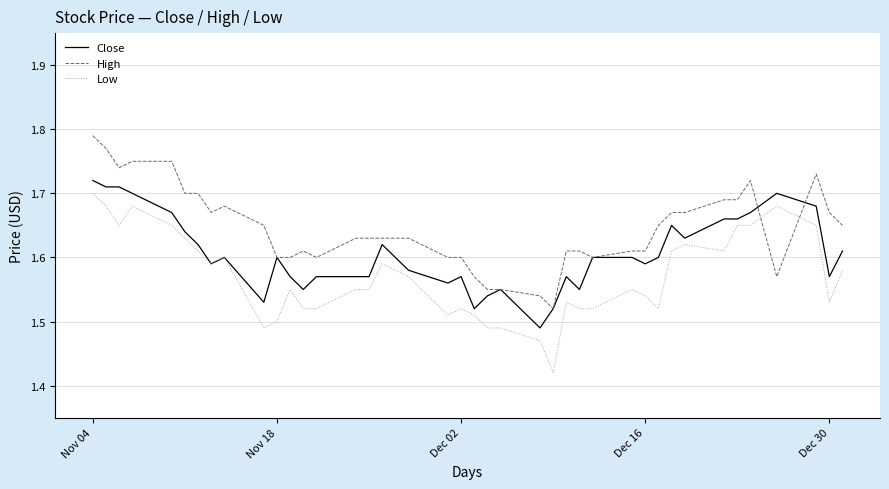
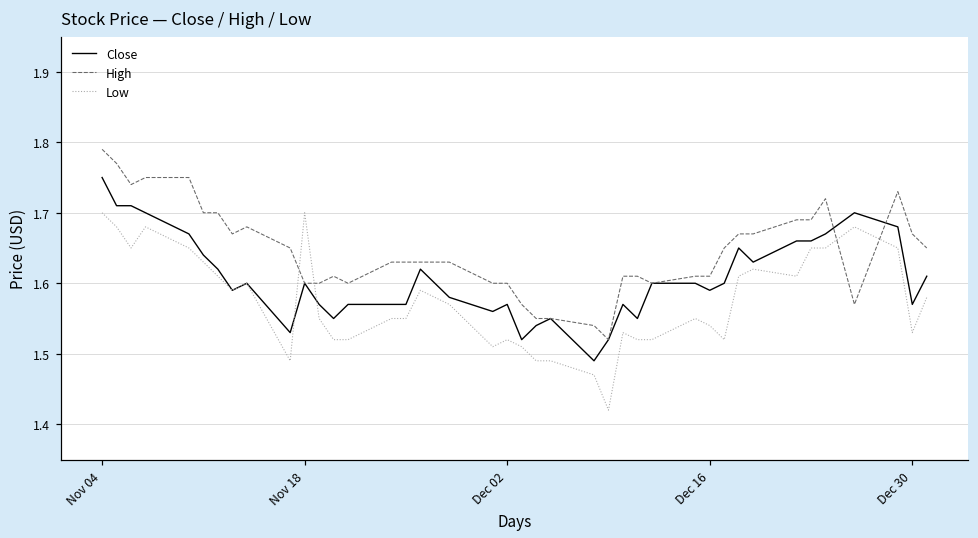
Close, Nov 04: 1.72 -> 1.75
Low, Nov 18: 1.5 -> 1.7
